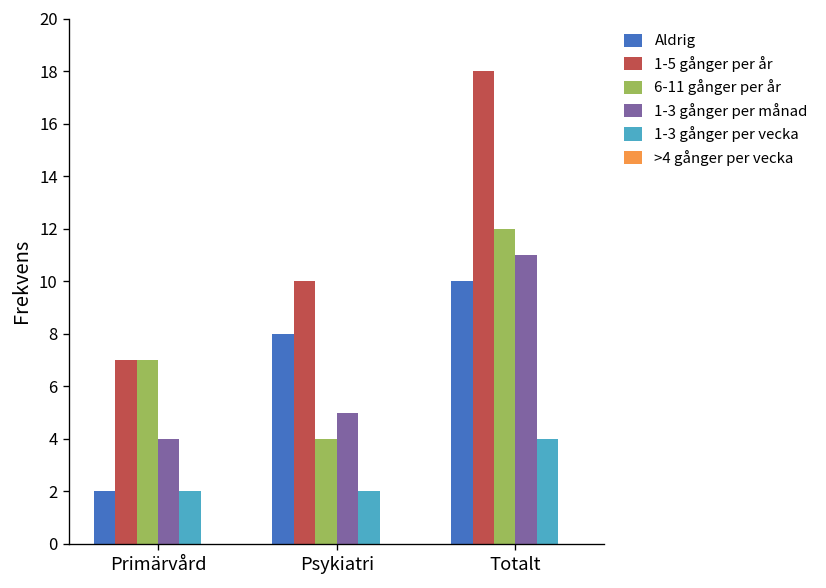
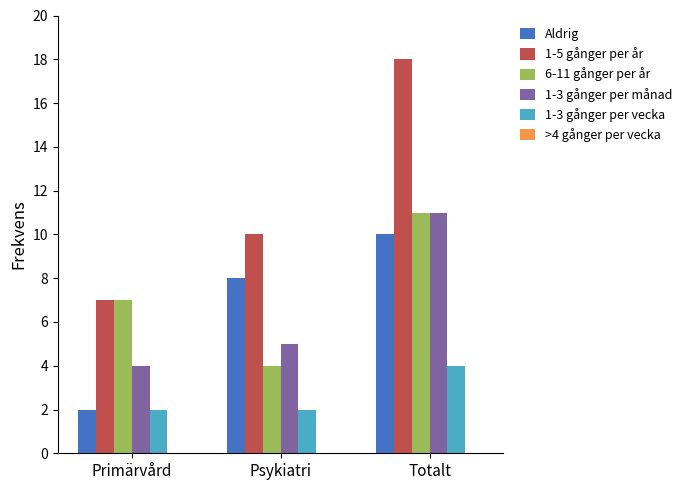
6-11 gånger per år, Totalt: 12 -> 11
